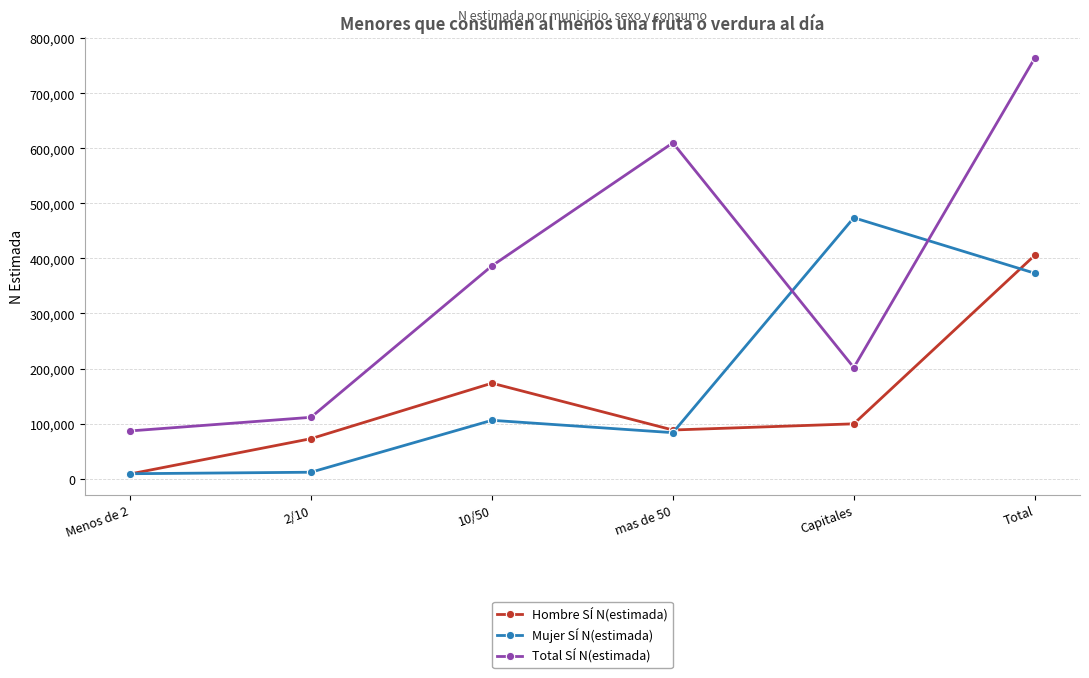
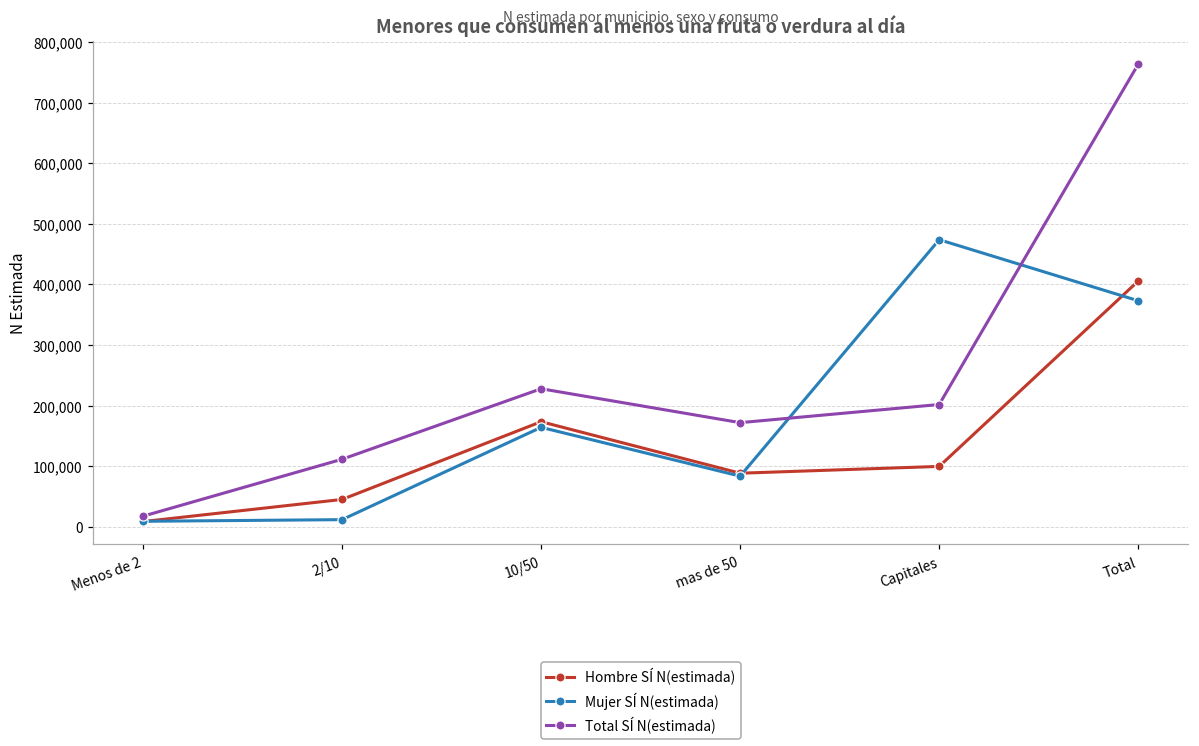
Total SÍ N(estimada), Menos de 2: 90,000 -> 20,000
Hombre SÍ N(estimada), 2/10: 70,000 -> 40,000
Mujer SÍ N(estimada), 10/50: 110,000 -> 160,000
Total SÍ N(estimada), 10/50: 390,000 -> 230,000
Total SÍ N(estimada), mas de 50: 610,000 -> 170,000
